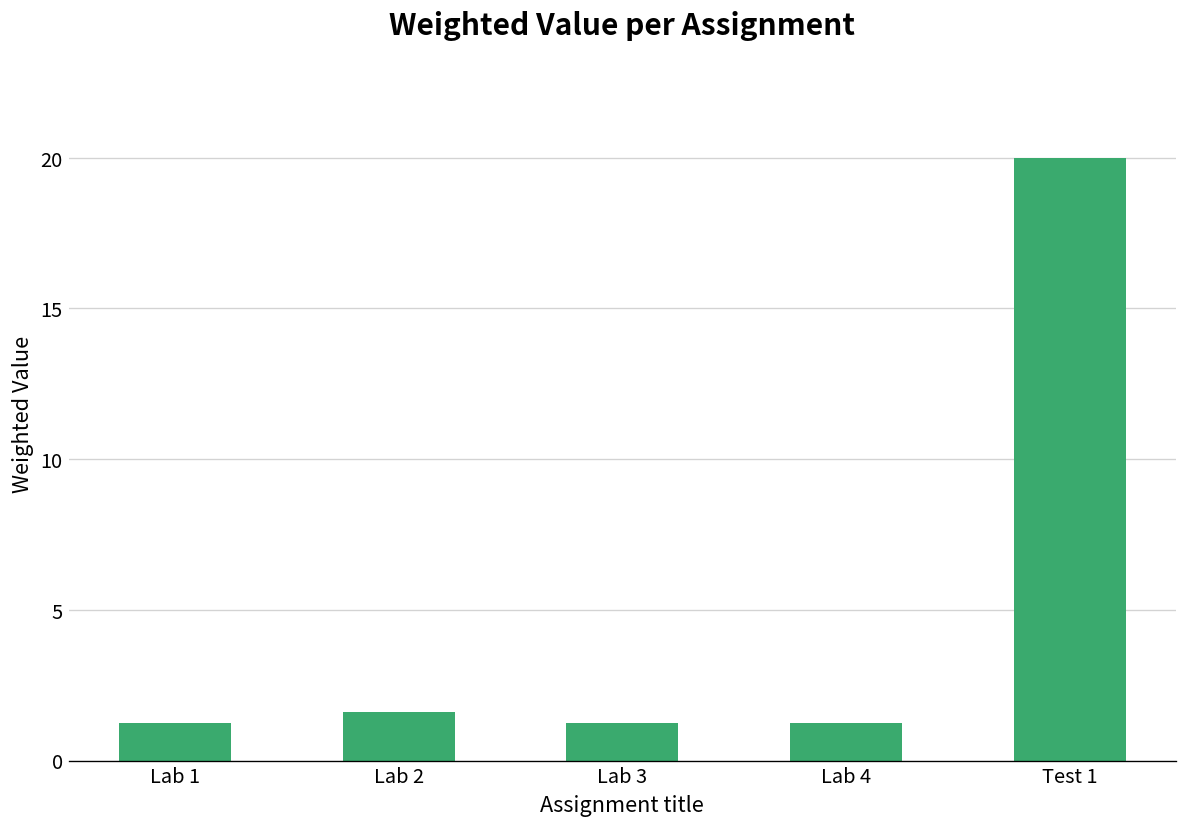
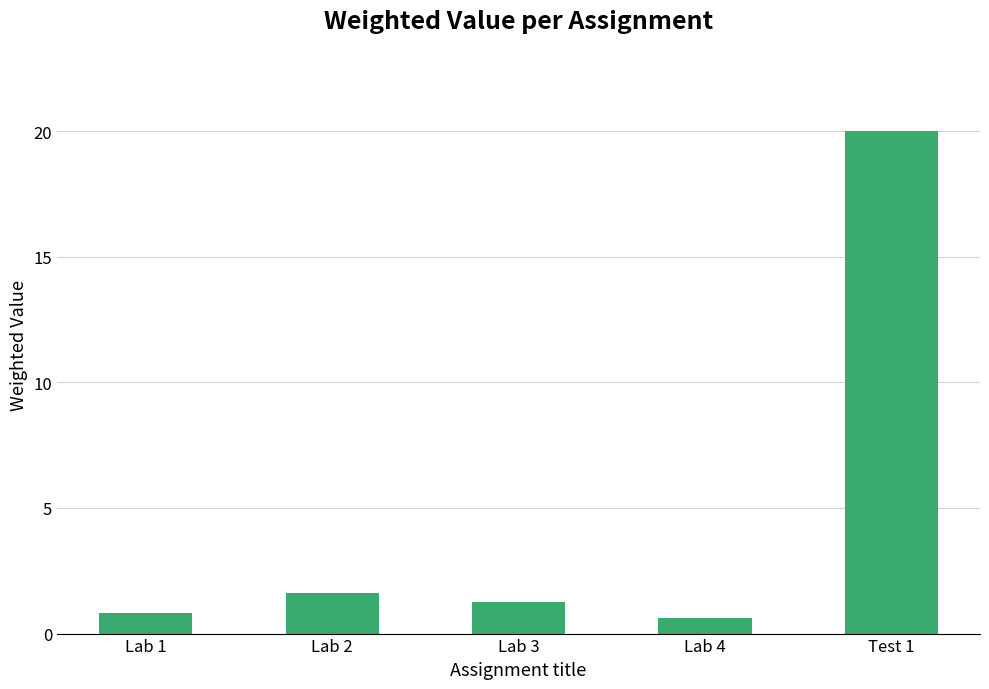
Lab 1: 1.3 -> 0.8
Lab 4: 1.3 -> 0.6
